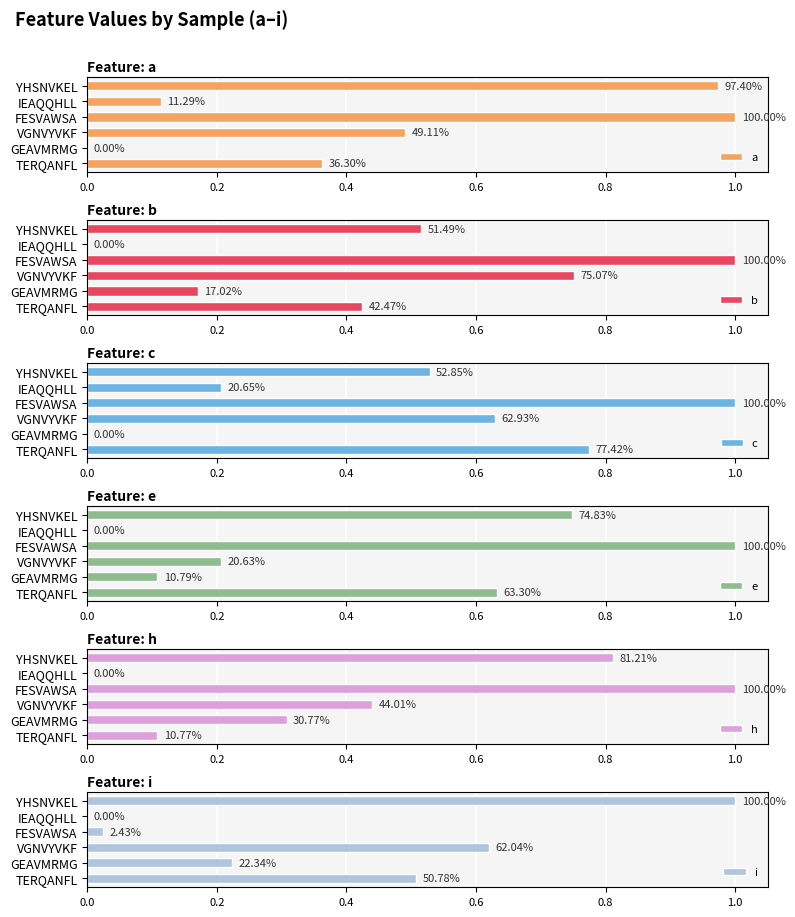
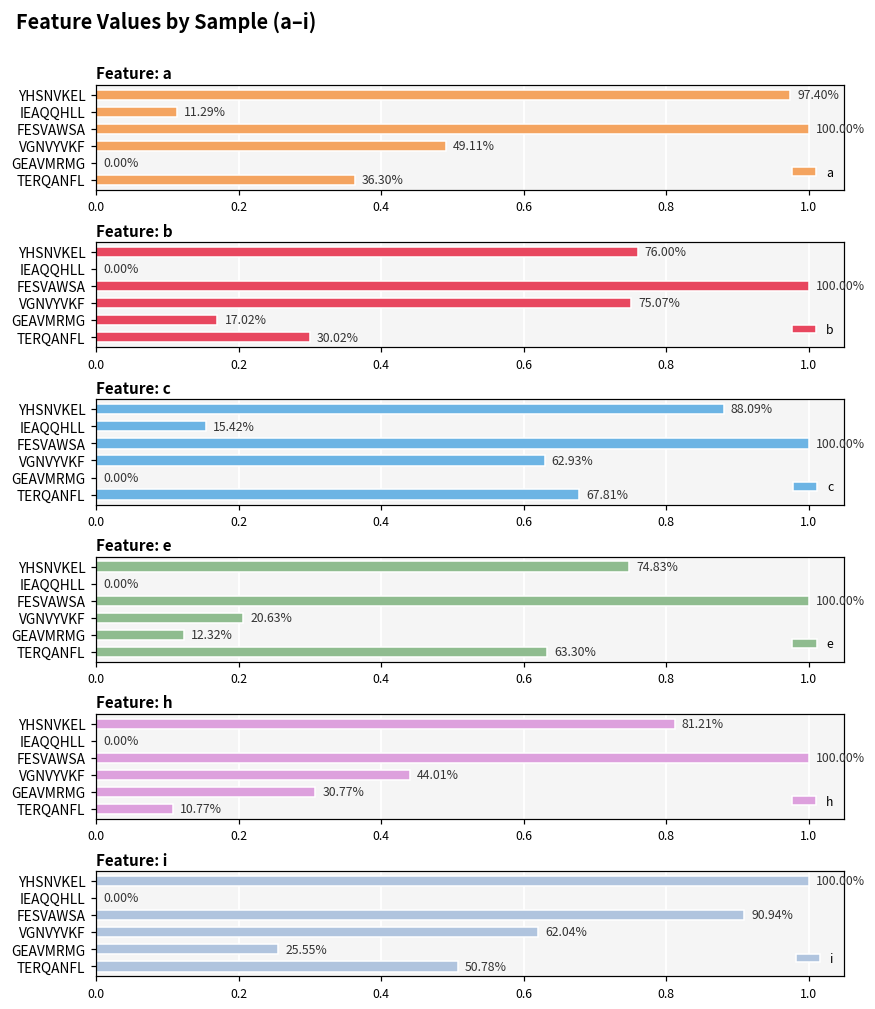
Feature: b, YHSNVKEL: 51.49% -> 76.00%
Feature: b, TERQANFL: 42.47% -> 30.02%
Feature: c, YHSNVKEL: 52.85% -> 88.09%
Feature: c, IEAQQHLL: 20.65% -> 15.42%
Feature: c, TERQANFL: 77.42% -> 67.81%
Feature: e, GEAVMRMG: 10.79% -> 12.32%
Feature: i, FESVAWSA: 2.43% -> 90.94%
Feature: i, GEAVMRMG: 22.34% -> 25.55%
